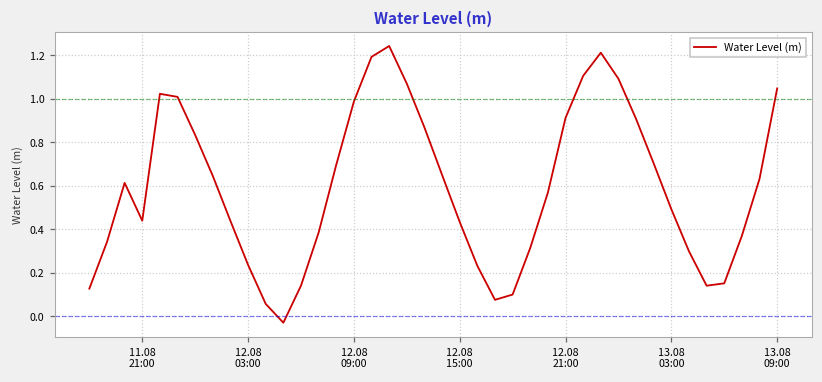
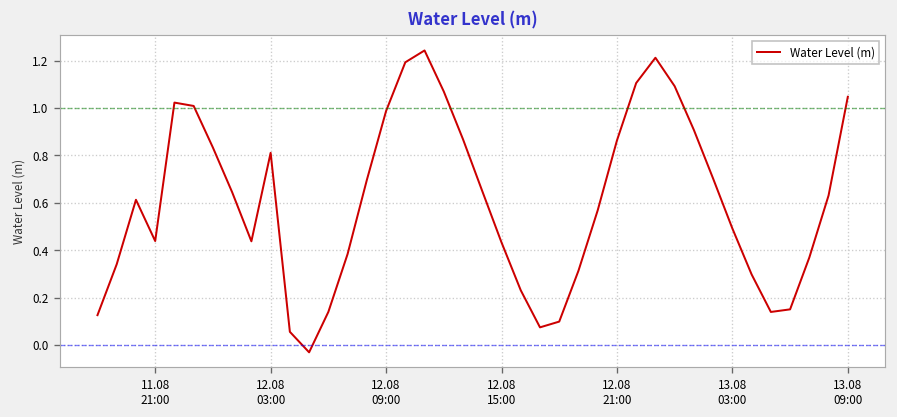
12.08 03:00: 0.24 -> 0.81
12.08 21:00: 0.91 -> 0.86
